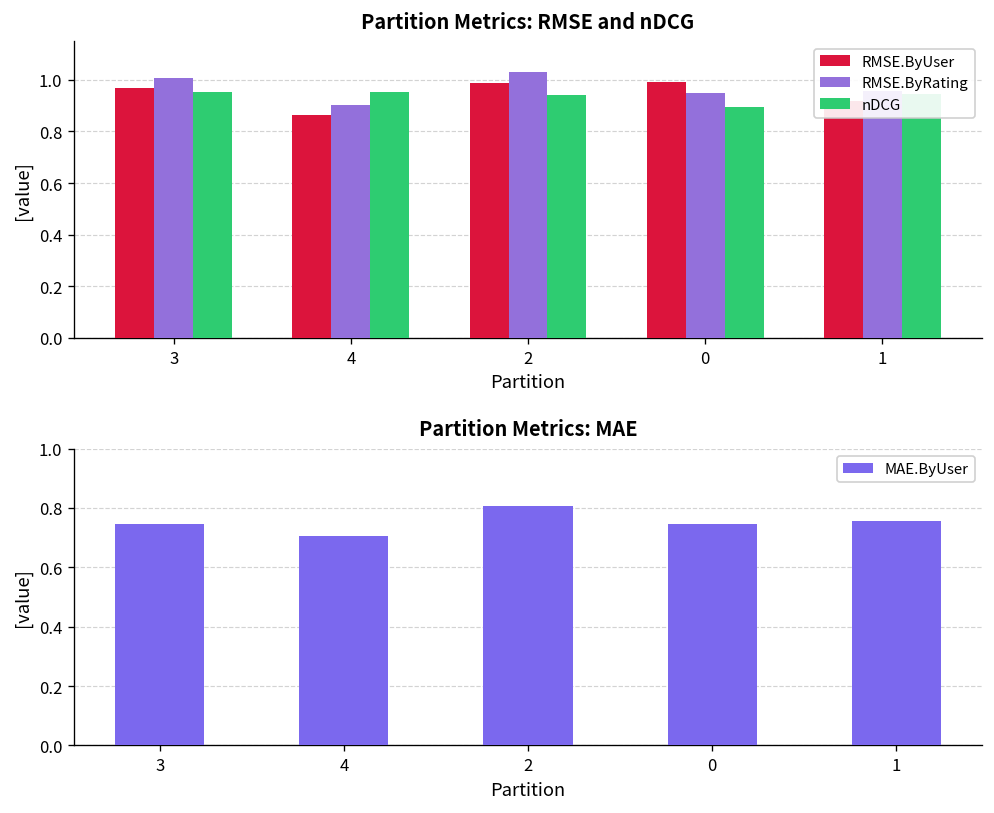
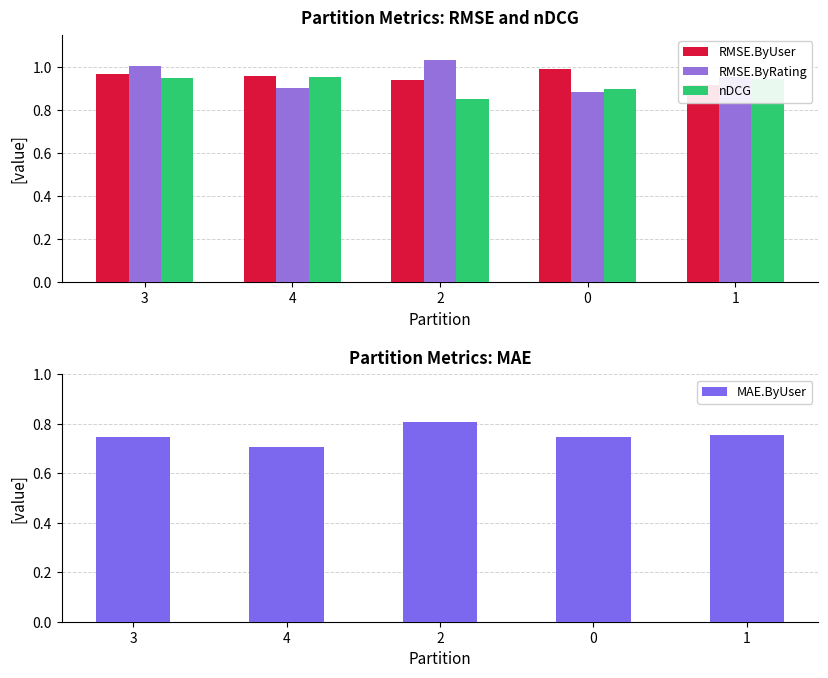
Partition Metrics: RMSE and nDCG, RMSE.ByUser, 4: 0.86 -> 0.96
Partition Metrics: RMSE and nDCG, RMSE.ByUser, 2: 0.99 -> 0.94
Partition Metrics: RMSE and nDCG, nDCG, 2: 0.94 -> 0.85
Partition Metrics: RMSE and nDCG, RMSE.ByRating, 0: 0.95 -> 0.89
